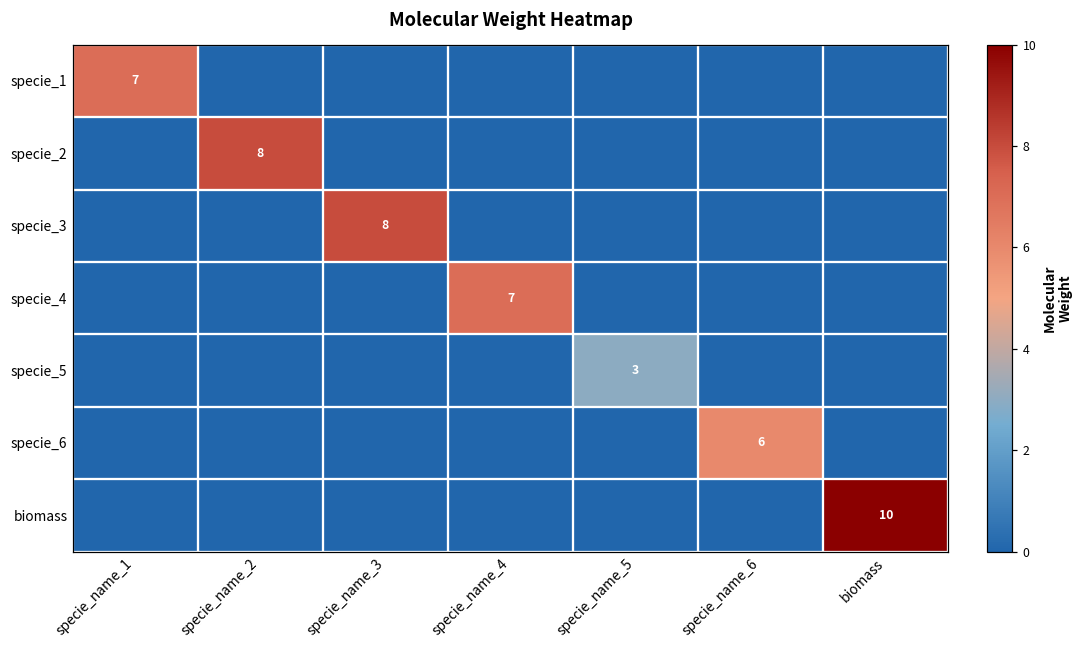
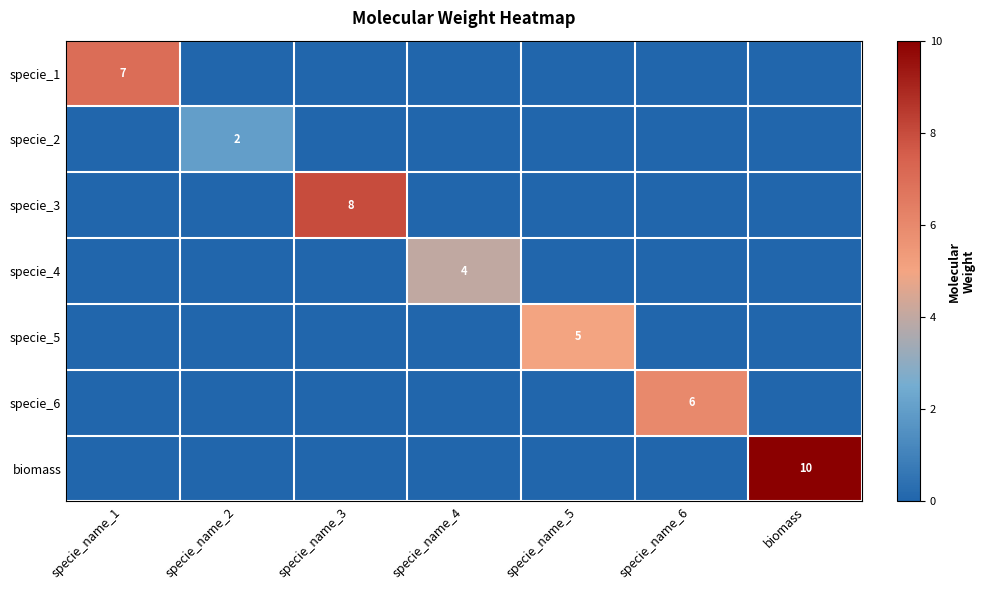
specie_2, specie_name_2: 8 -> 2
specie_4, specie_name_4: 7 -> 4
specie_5, specie_name_5: 3 -> 5
